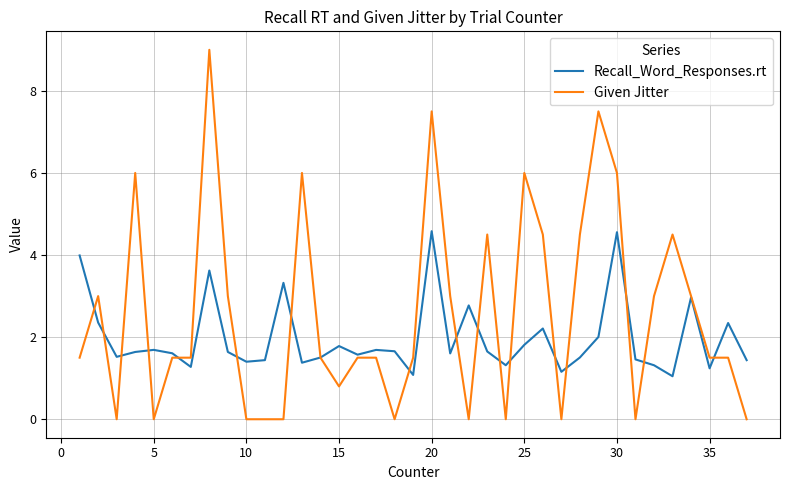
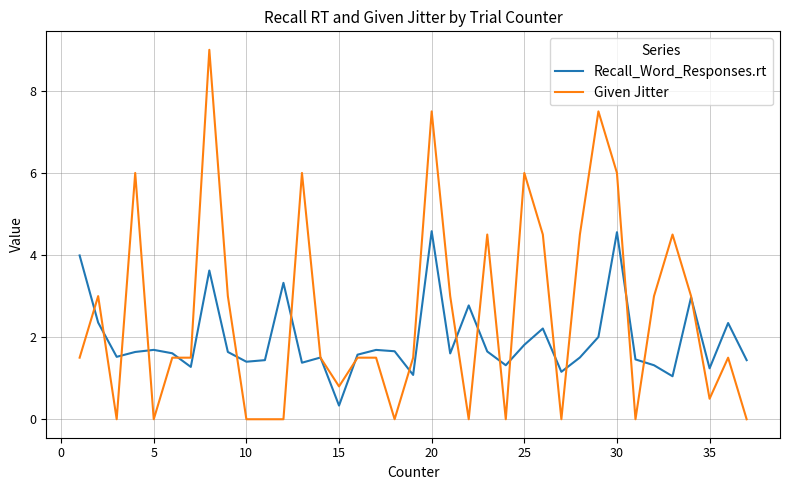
Recall_Word_Responses.rt, 15: 1.8 -> 0.3
Given Jitter, 35: 1.5 -> 0.5
